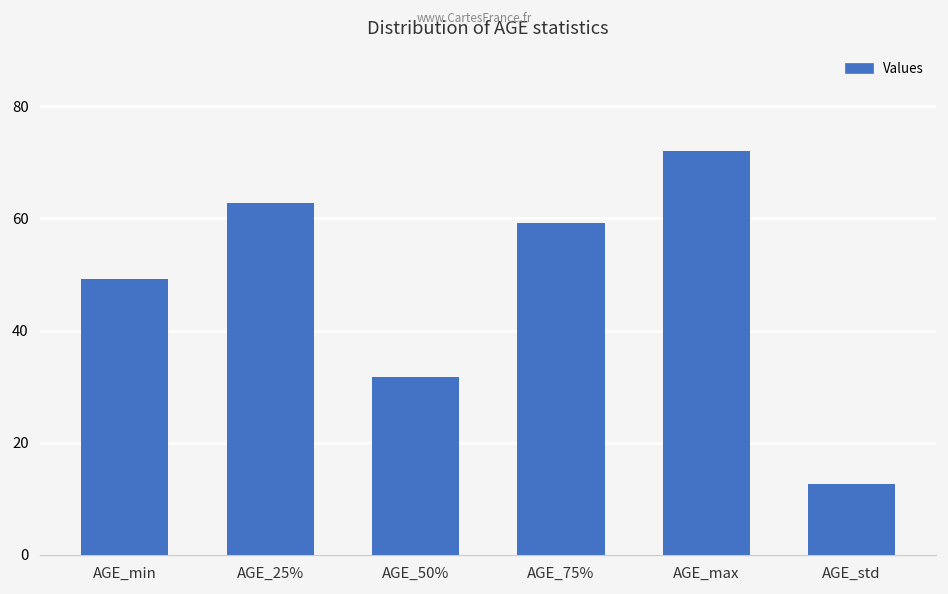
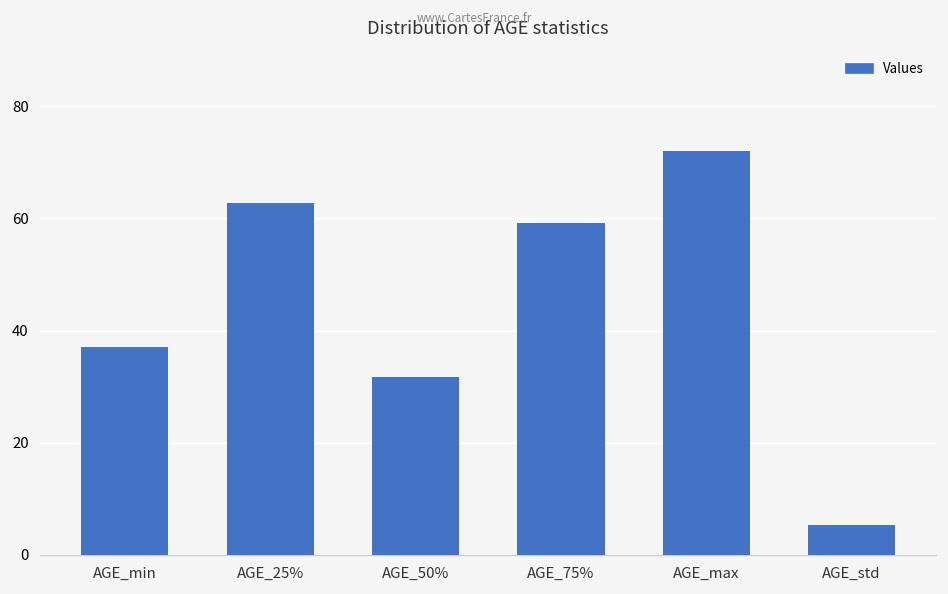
AGE_min: 49 -> 37
AGE_std: 13 -> 5
